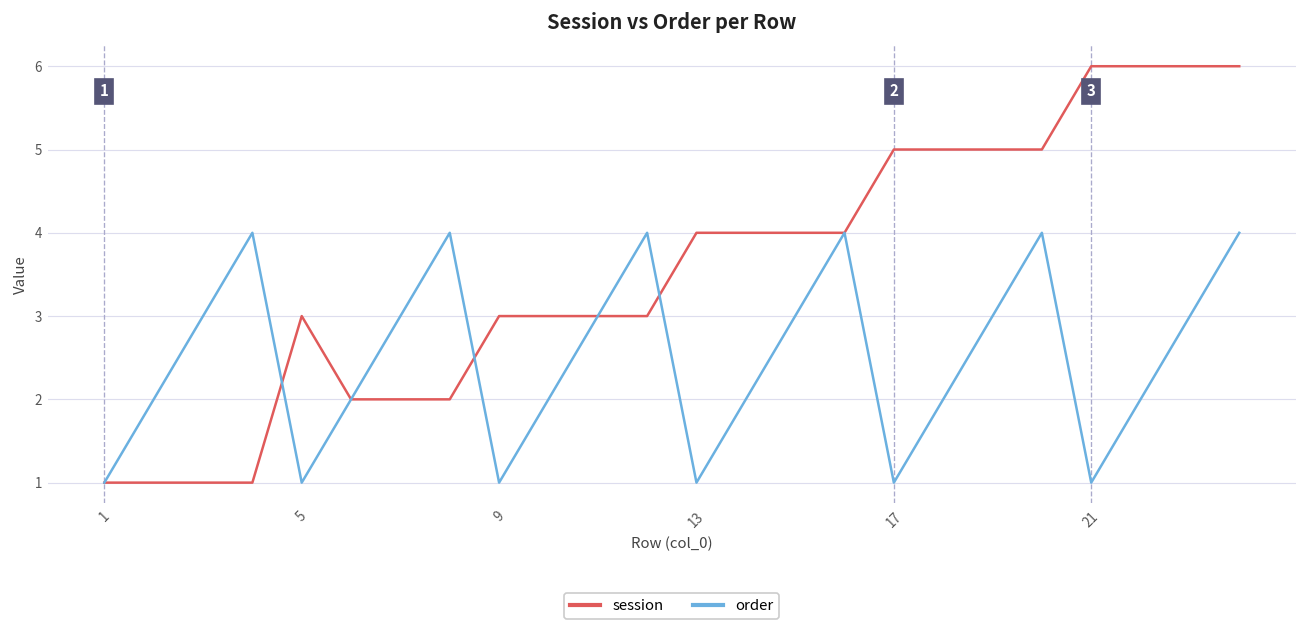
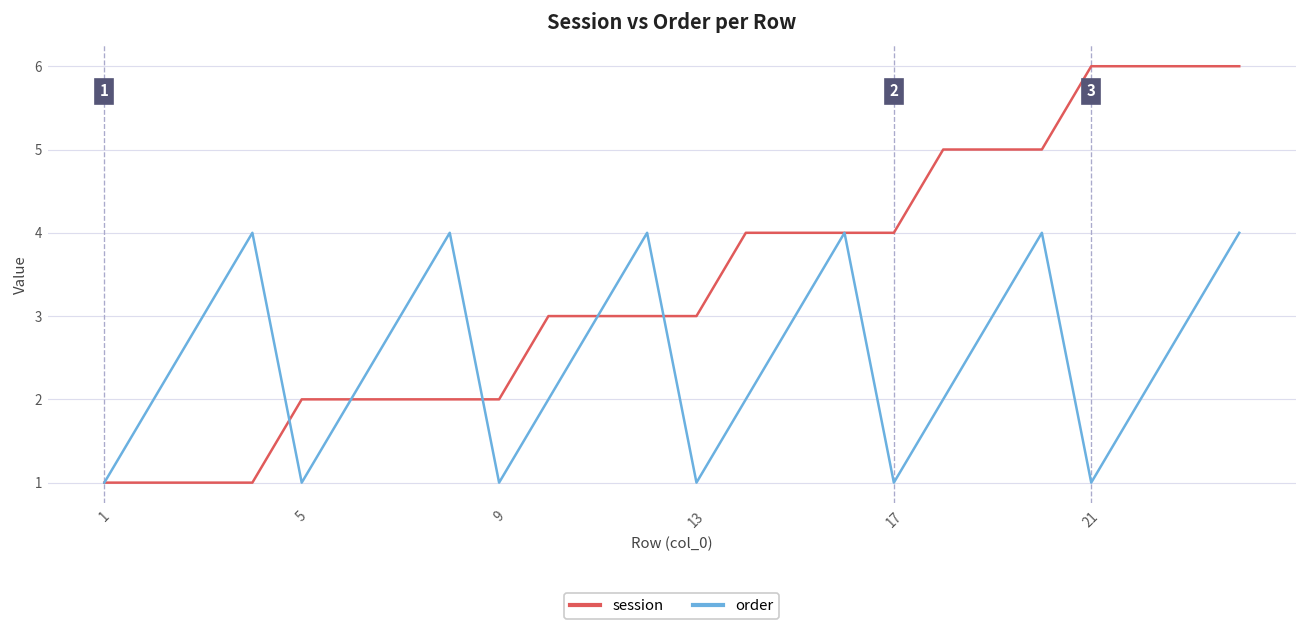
session, 5: 3 -> 2
session, 9: 3 -> 2
session, 13: 4 -> 3
session, 17: 5 -> 4
